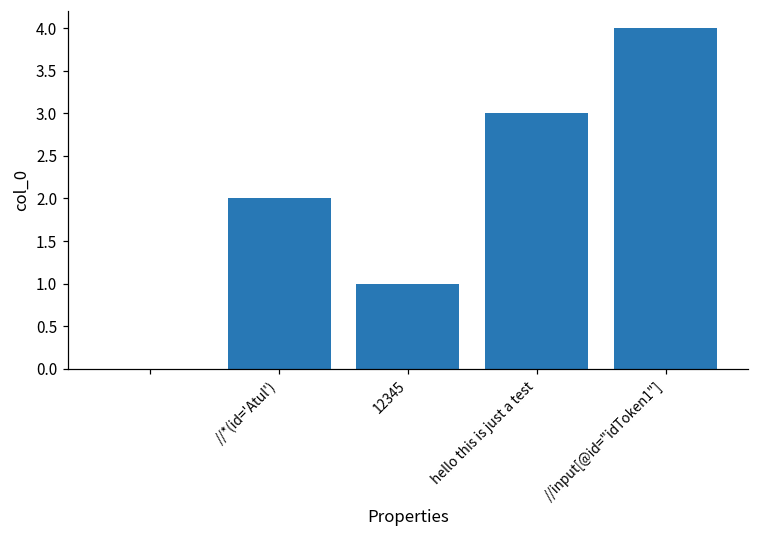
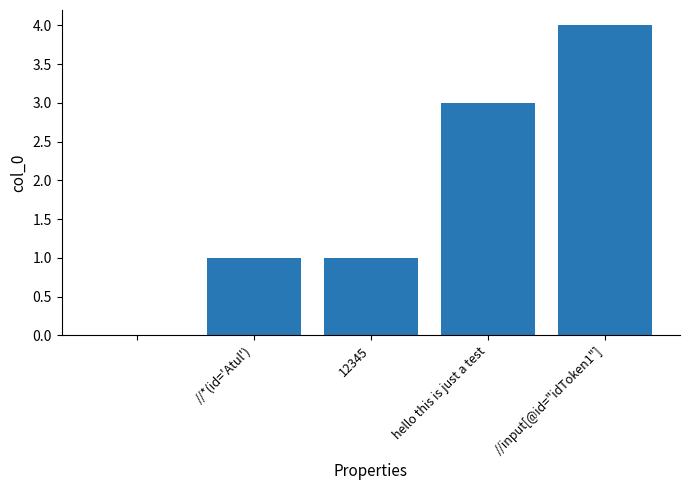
//*(id='Atul'): 2 -> 1
